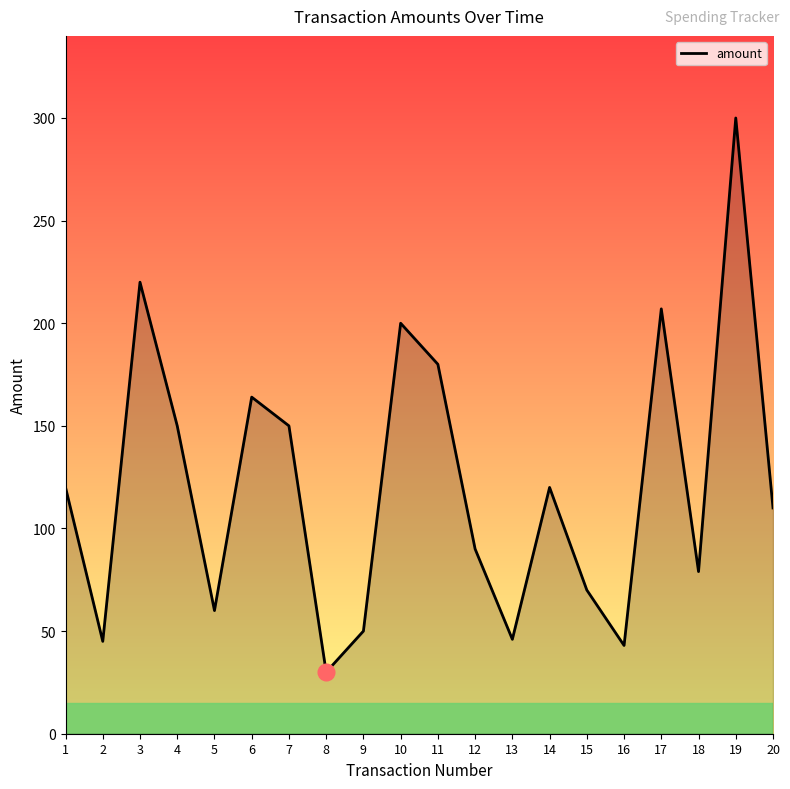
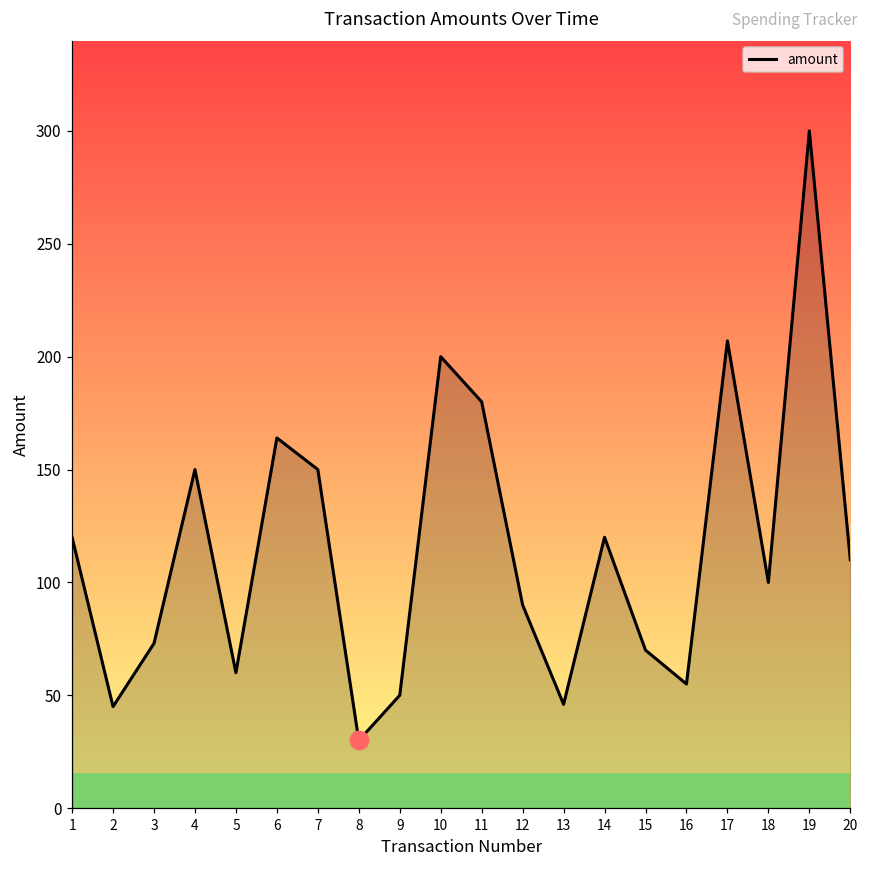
amount, 3: 220 -> 73
amount, 16: 43 -> 55
amount, 18: 79 -> 100
